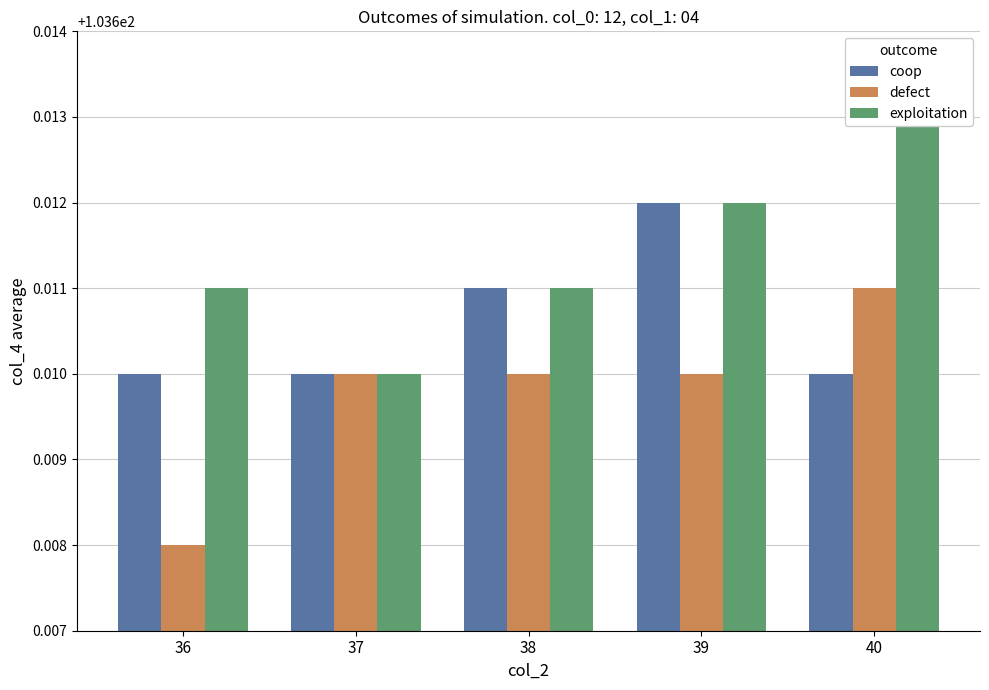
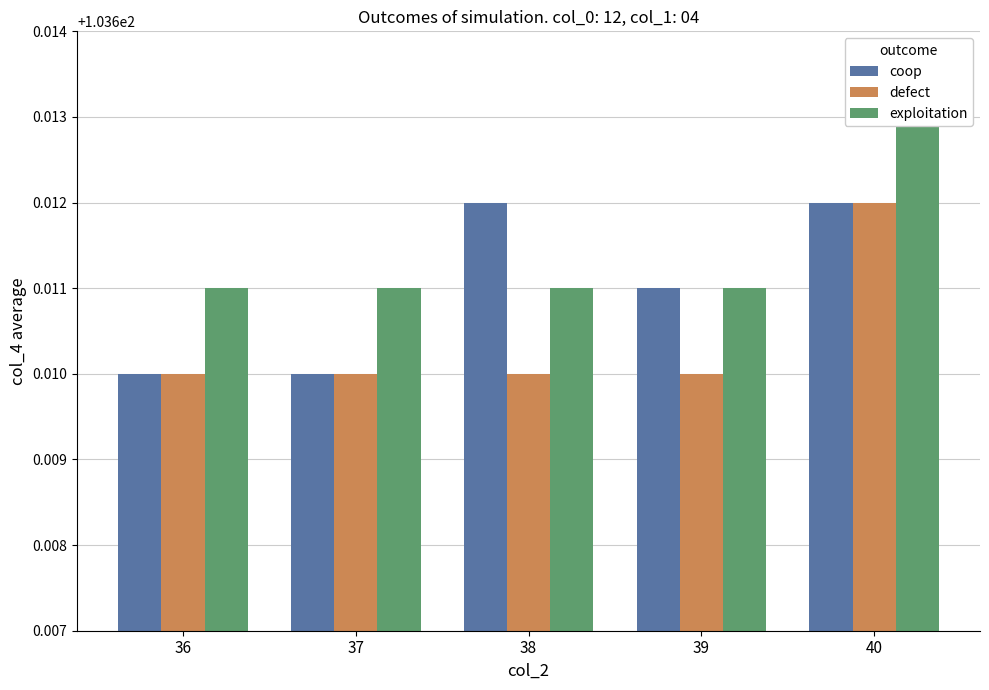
defect, 36: 103.608 -> 103.610
exploitation, 37: 103.610 -> 103.611
coop, 38: 103.611 -> 103.612
coop, 39: 103.612 -> 103.611
exploitation, 39: 103.612 -> 103.611
coop, 40: 103.610 -> 103.612
defect, 40: 103.611 -> 103.612
